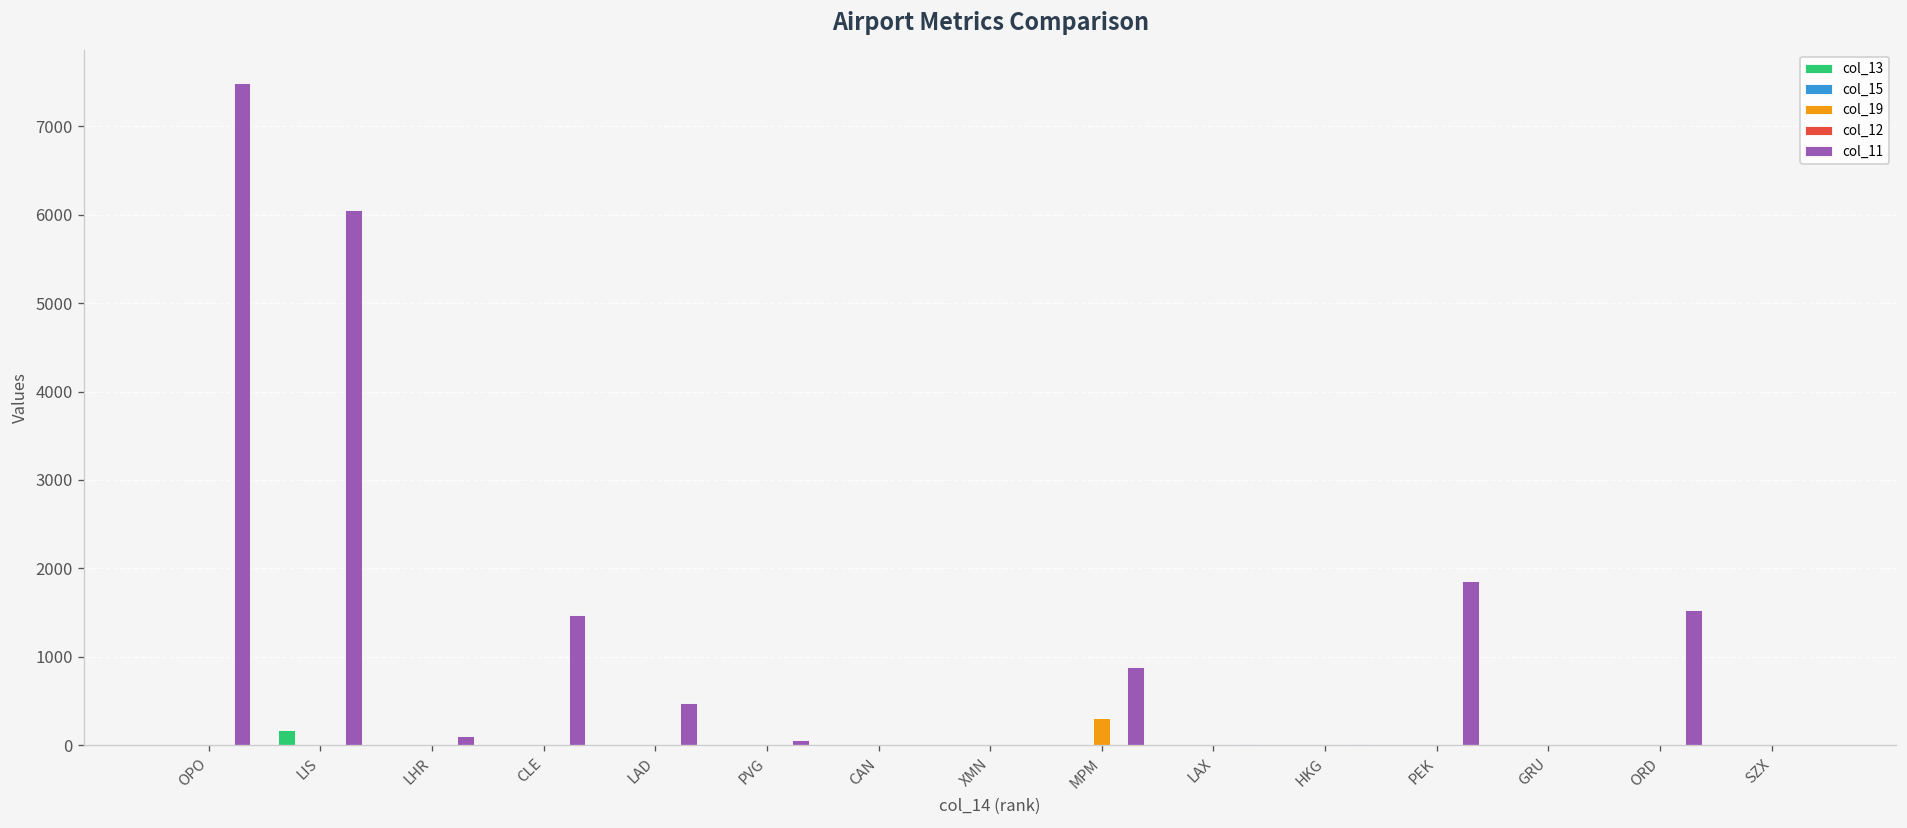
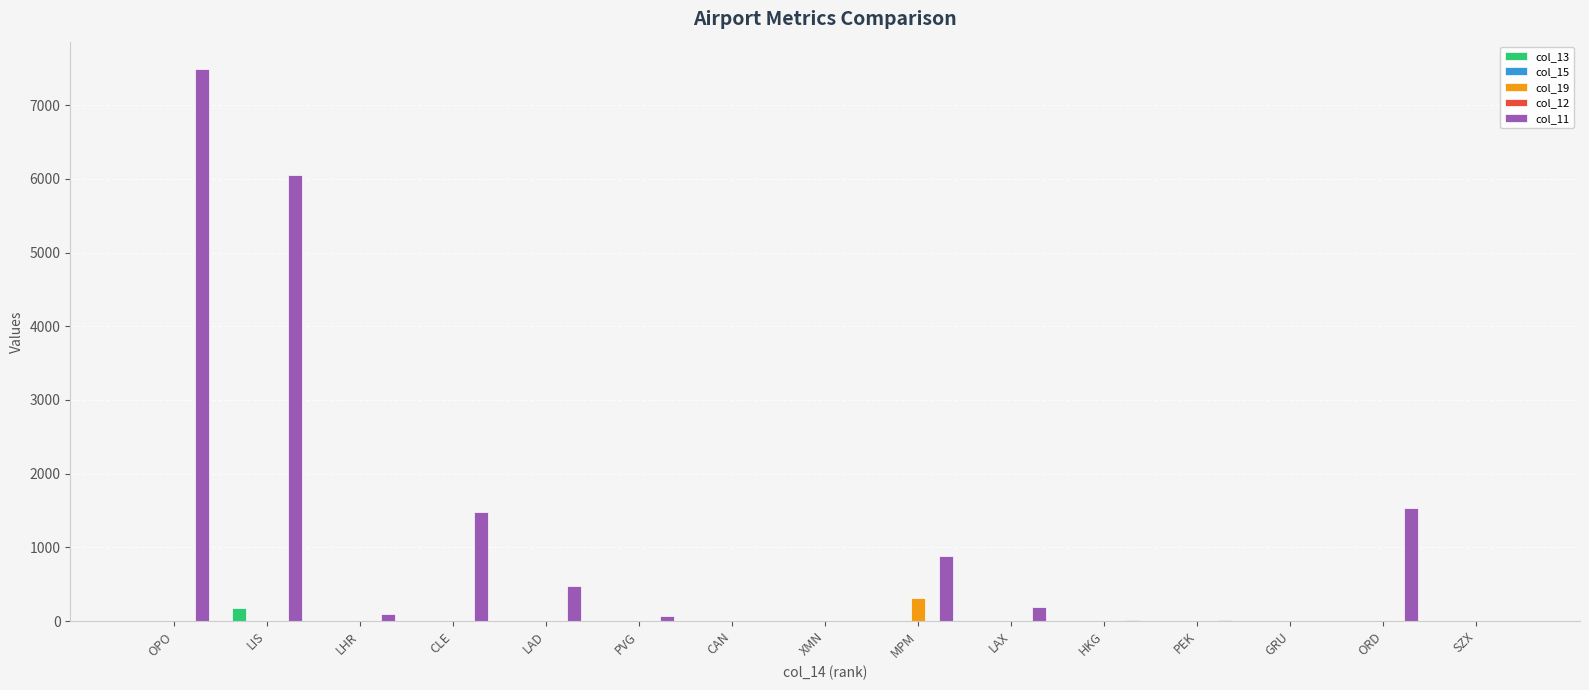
col_11, LAX: 0 -> 200
col_11, PEK: 1900 -> 0
